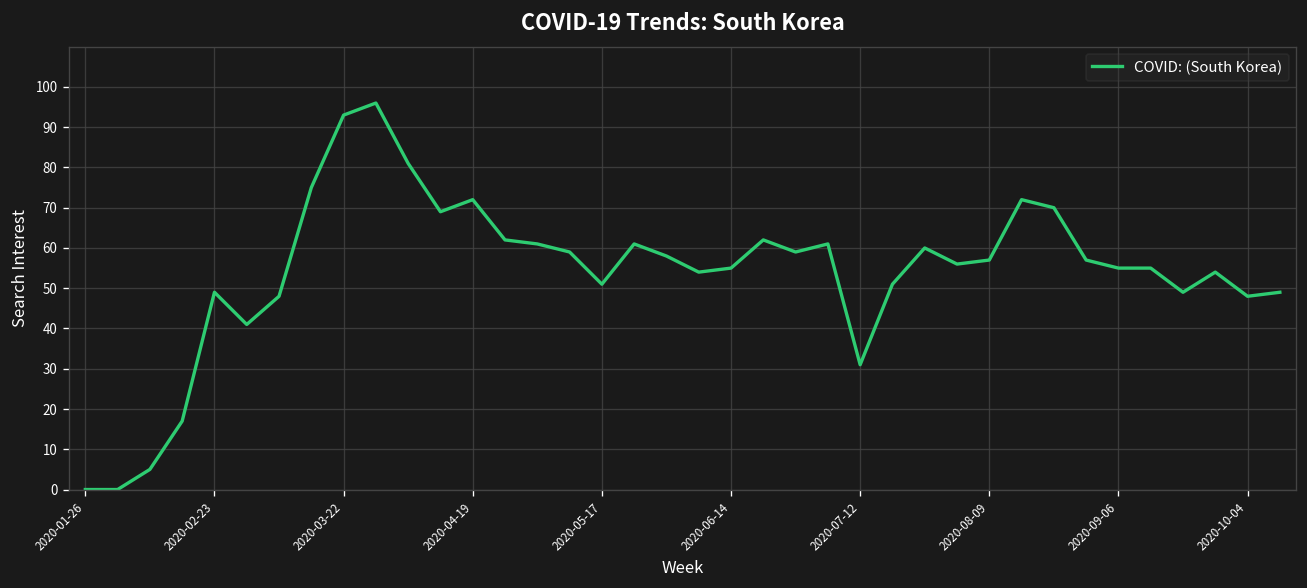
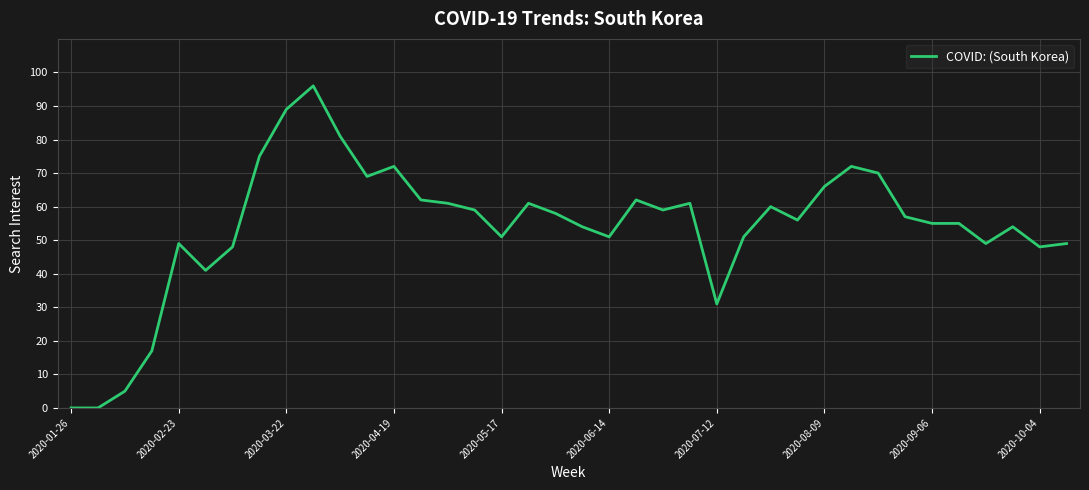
2020-03-22: 93 -> 89
2020-06-14: 55 -> 51
2020-08-09: 57 -> 66
